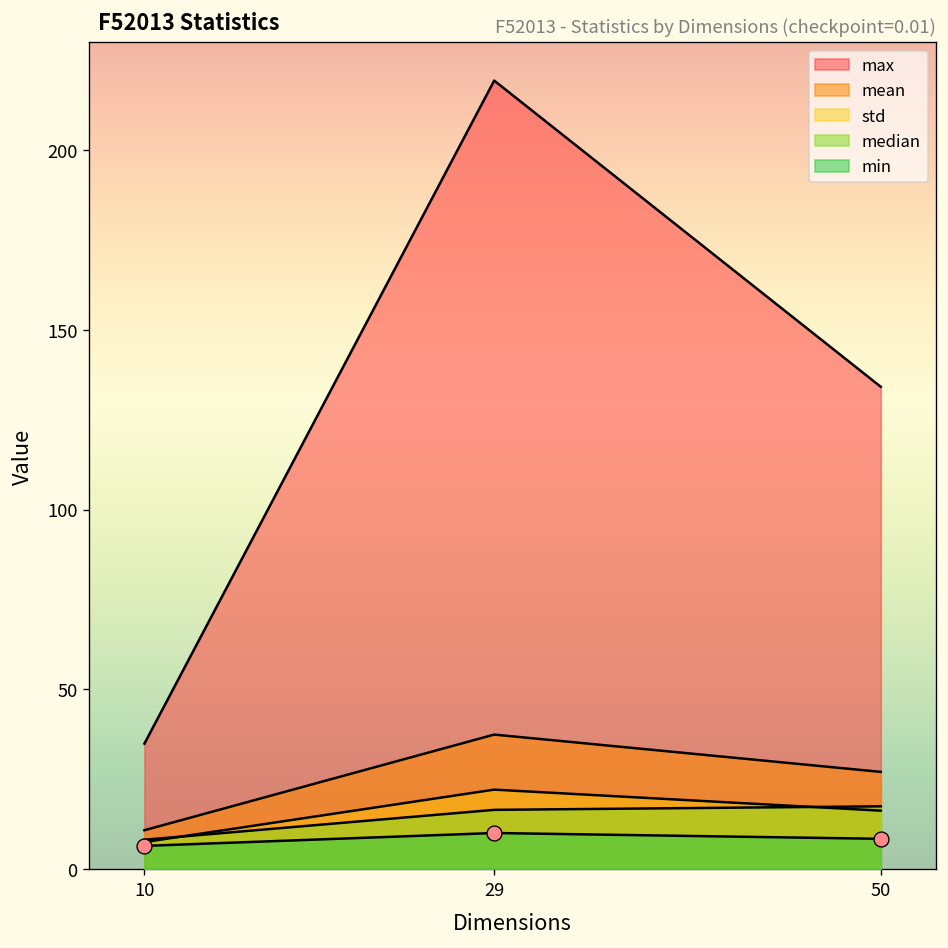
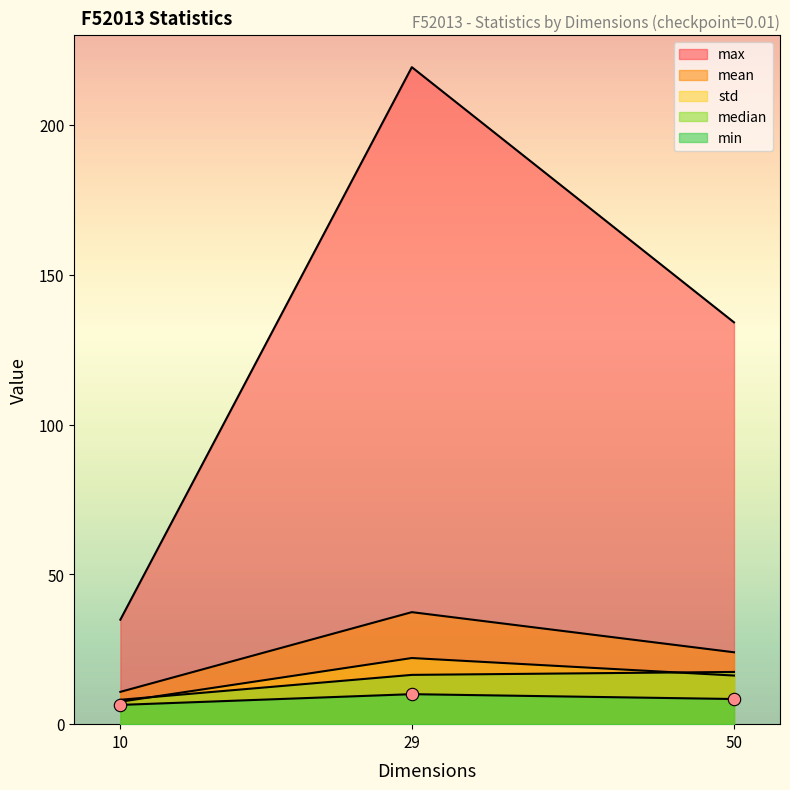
mean, 50: 27 -> 24
